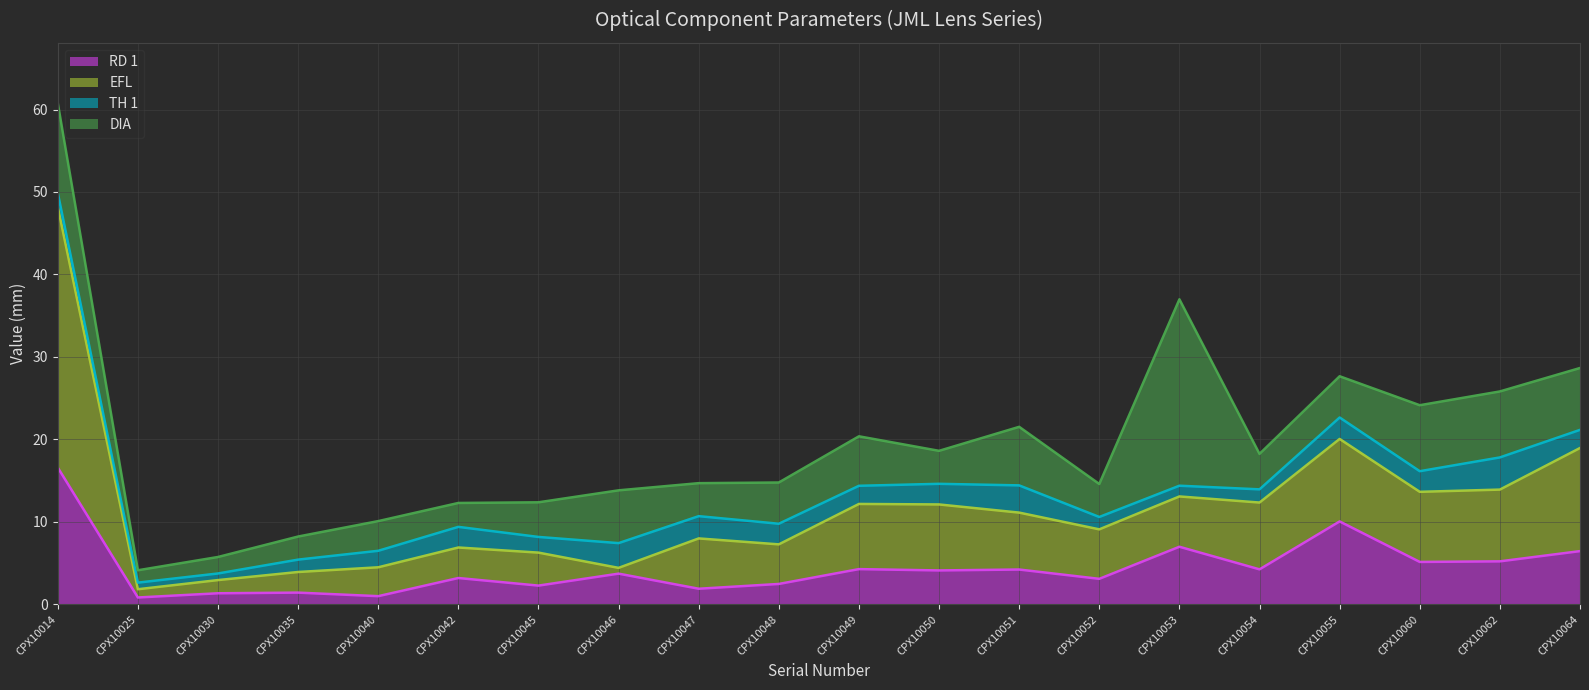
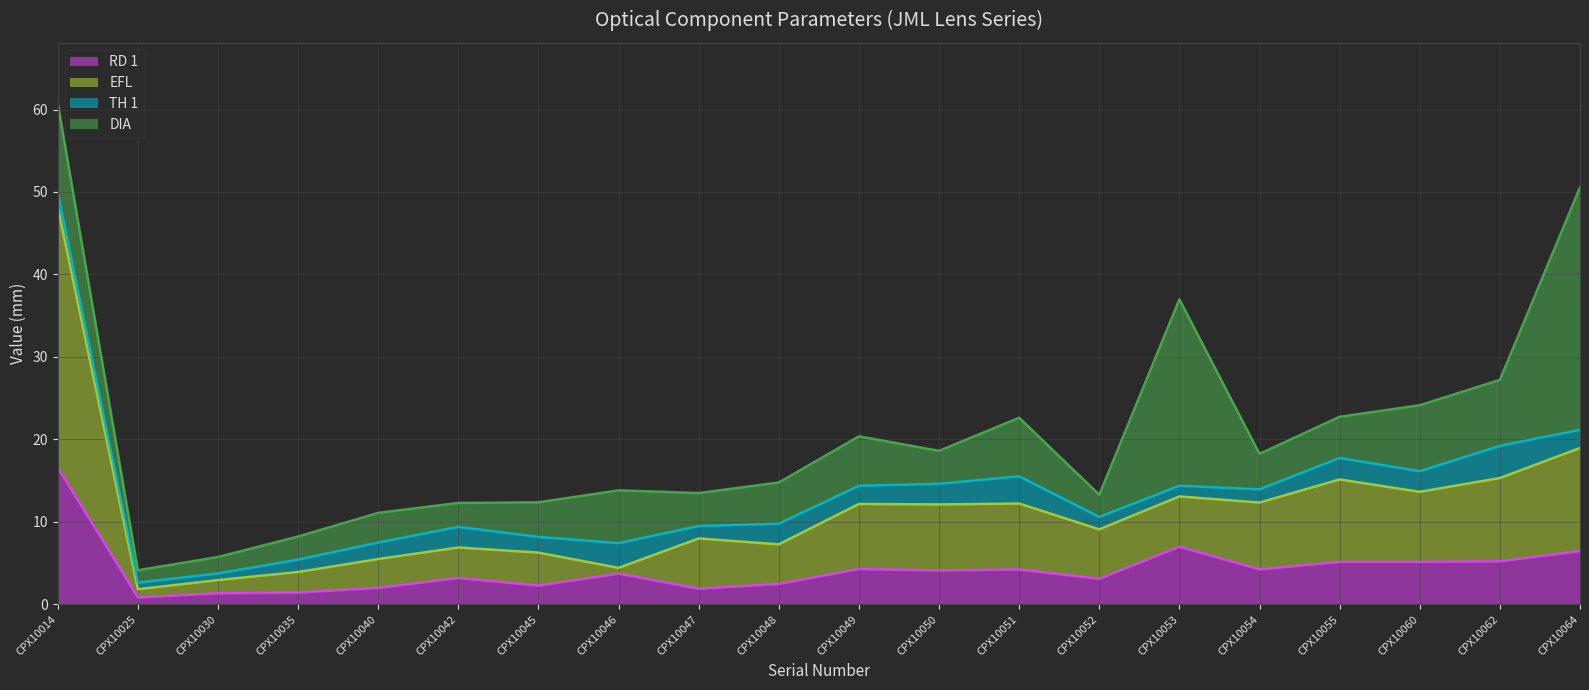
RD 1, CPX10040: 1 -> 2
TH 1, CPX10047: 3 -> 2
EFL, CPX10051: 7 -> 8
DIA, CPX10052: 4 -> 3
RD 1, CPX10055: 10 -> 5
EFL, CPX10062: 9 -> 10
DIA, CPX10064: 8 -> 29
